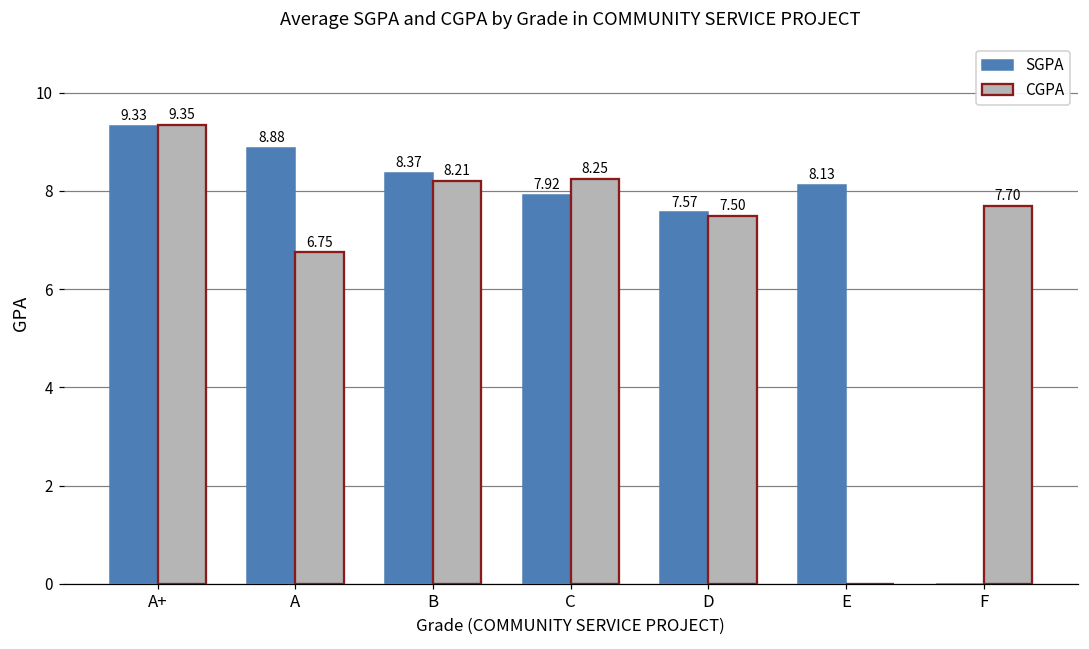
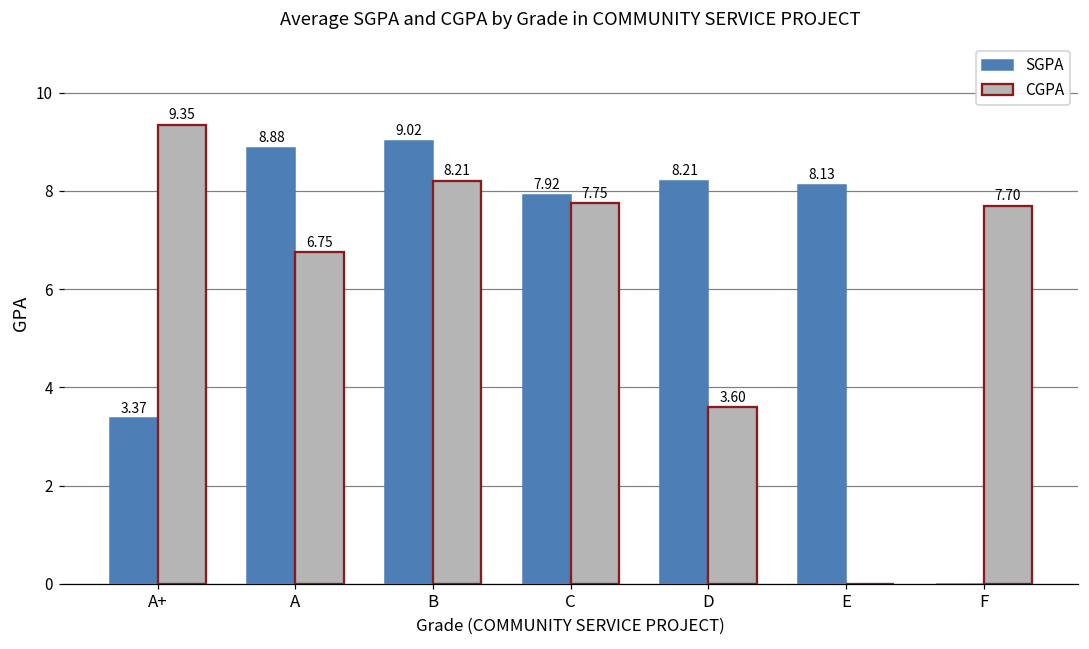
SGPA, A+: 9.33 -> 3.37
SGPA, B: 8.37 -> 9.02
CGPA, C: 8.25 -> 7.75
SGPA, D: 7.57 -> 8.21
CGPA, D: 7.50 -> 3.60
